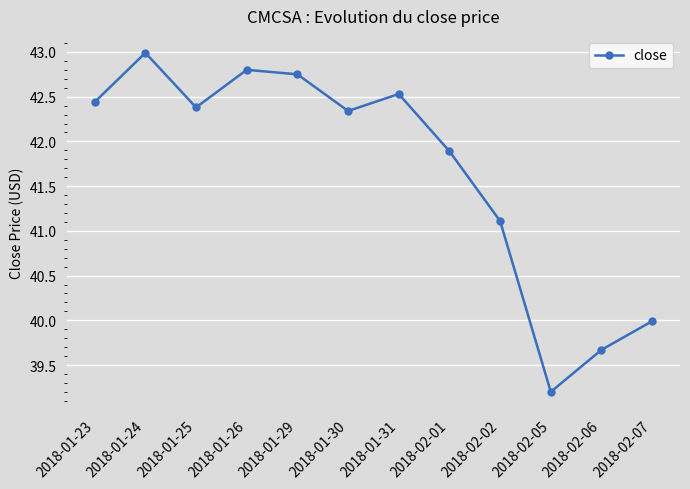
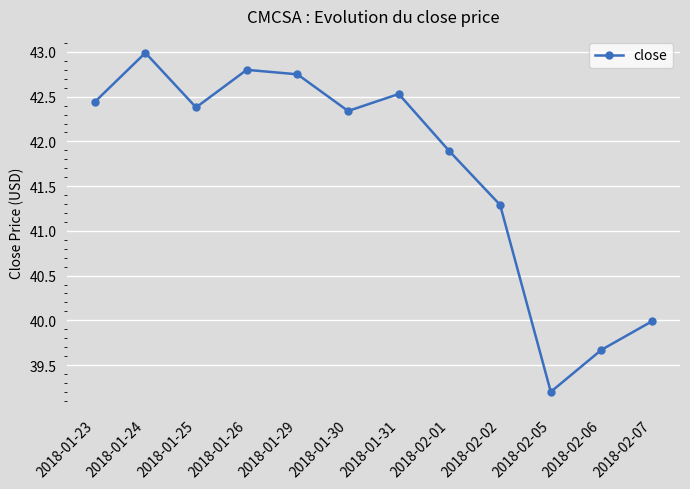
2018-02-02: 41.1 -> 41.3
